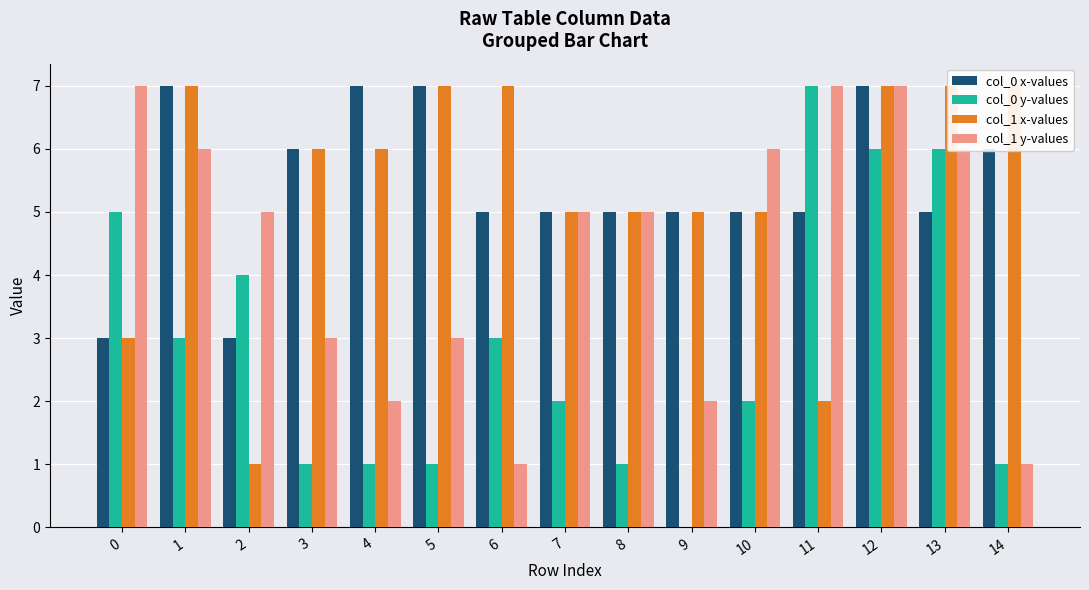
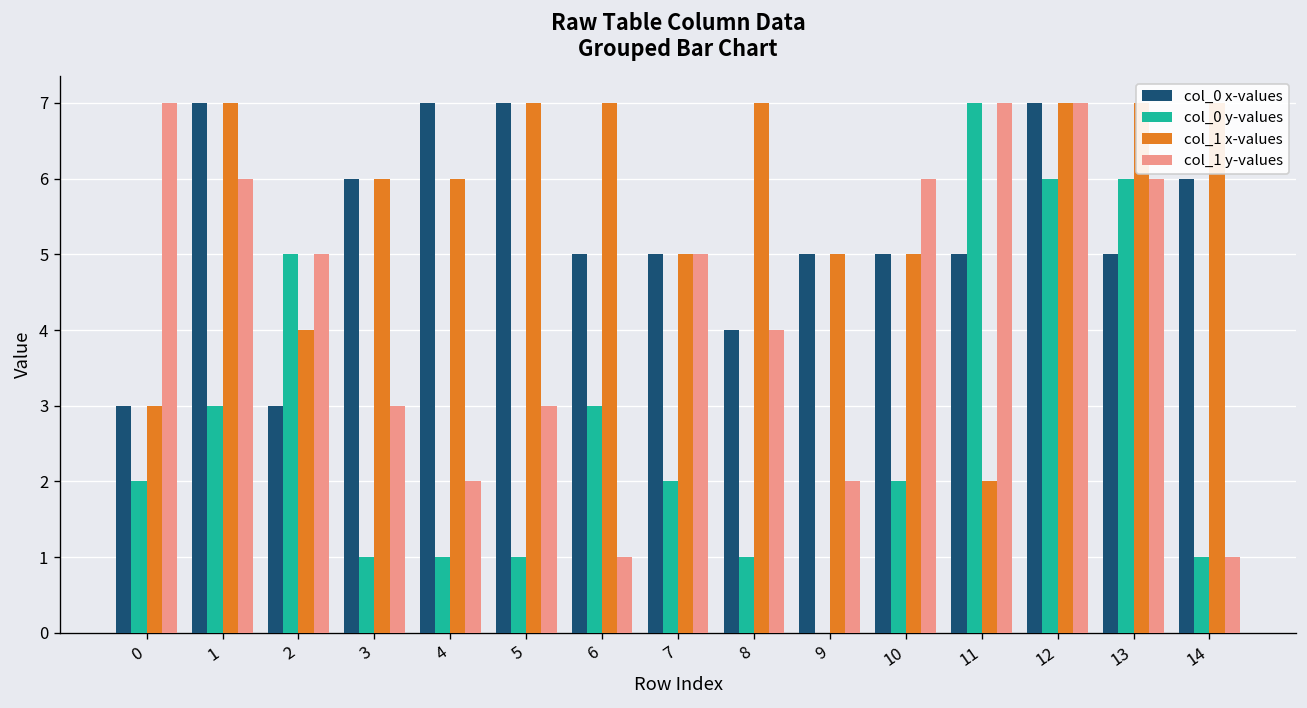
col_0 y-values, 0: 5 -> 2
col_0 y-values, 2: 4 -> 5
col_1 x-values, 2: 1 -> 4
col_0 x-values, 8: 5 -> 4
col_1 x-values, 8: 5 -> 7
col_1 y-values, 8: 5 -> 4
